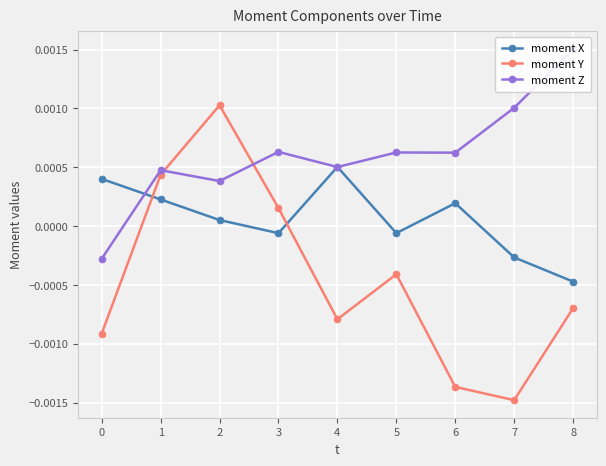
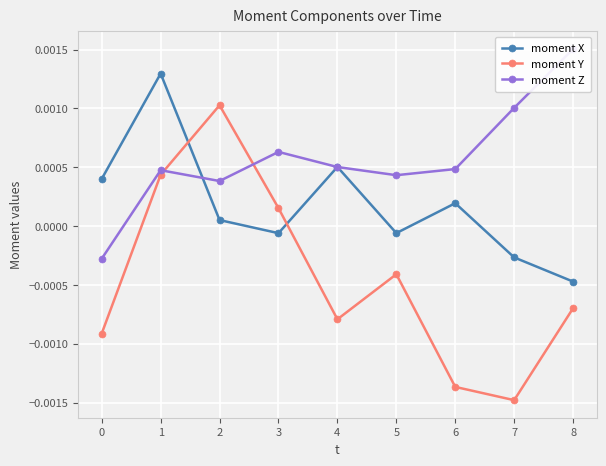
moment X, 1: 0.00023 -> 0.00130
moment Z, 5: 0.00063 -> 0.00043
moment Z, 6: 0.00062 -> 0.00048
